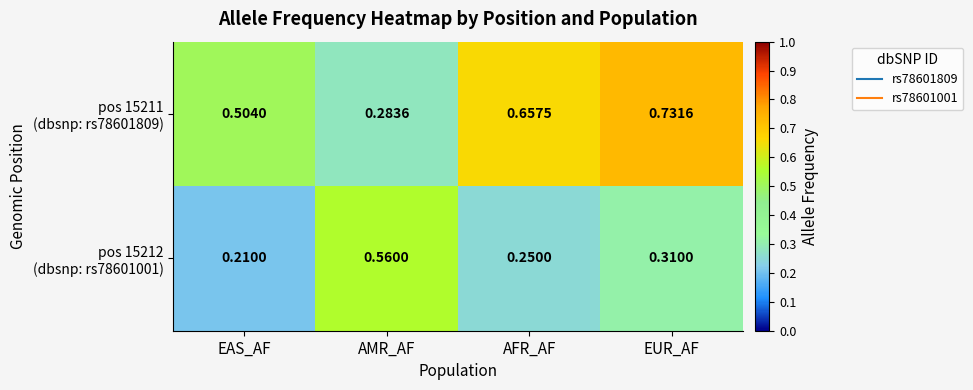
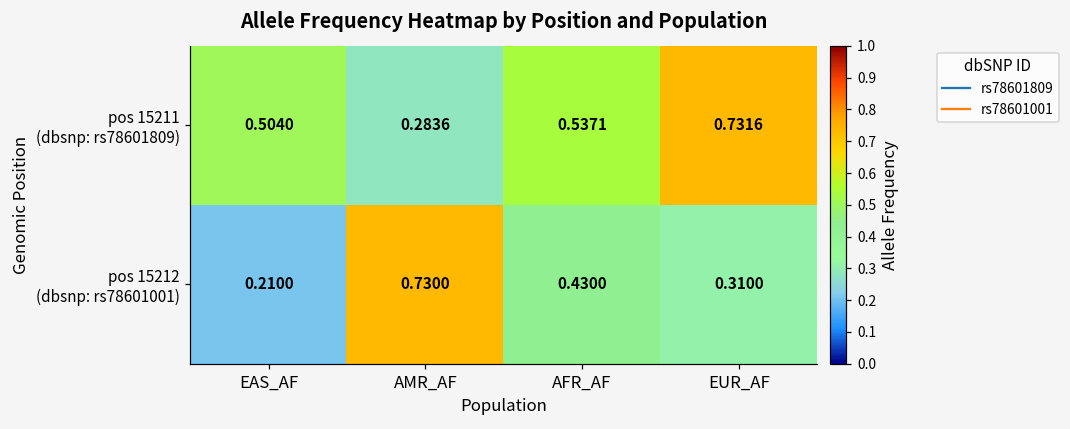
pos 15211 (dbsnp: rs78601809), AFR_AF: 0.6575 -> 0.5371
pos 15212 (dbsnp: rs78601001), AMR_AF: 0.5600 -> 0.7300
pos 15212 (dbsnp: rs78601001), AFR_AF: 0.2500 -> 0.4300
